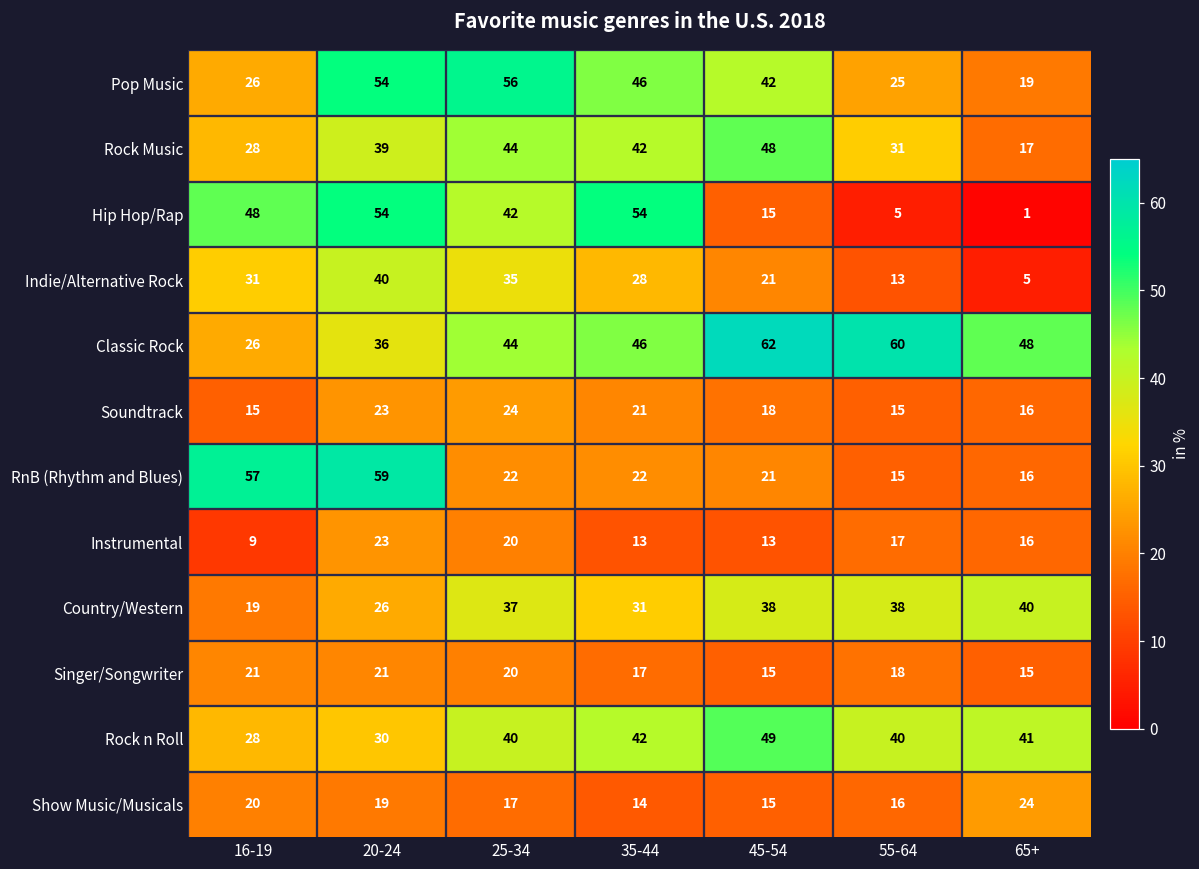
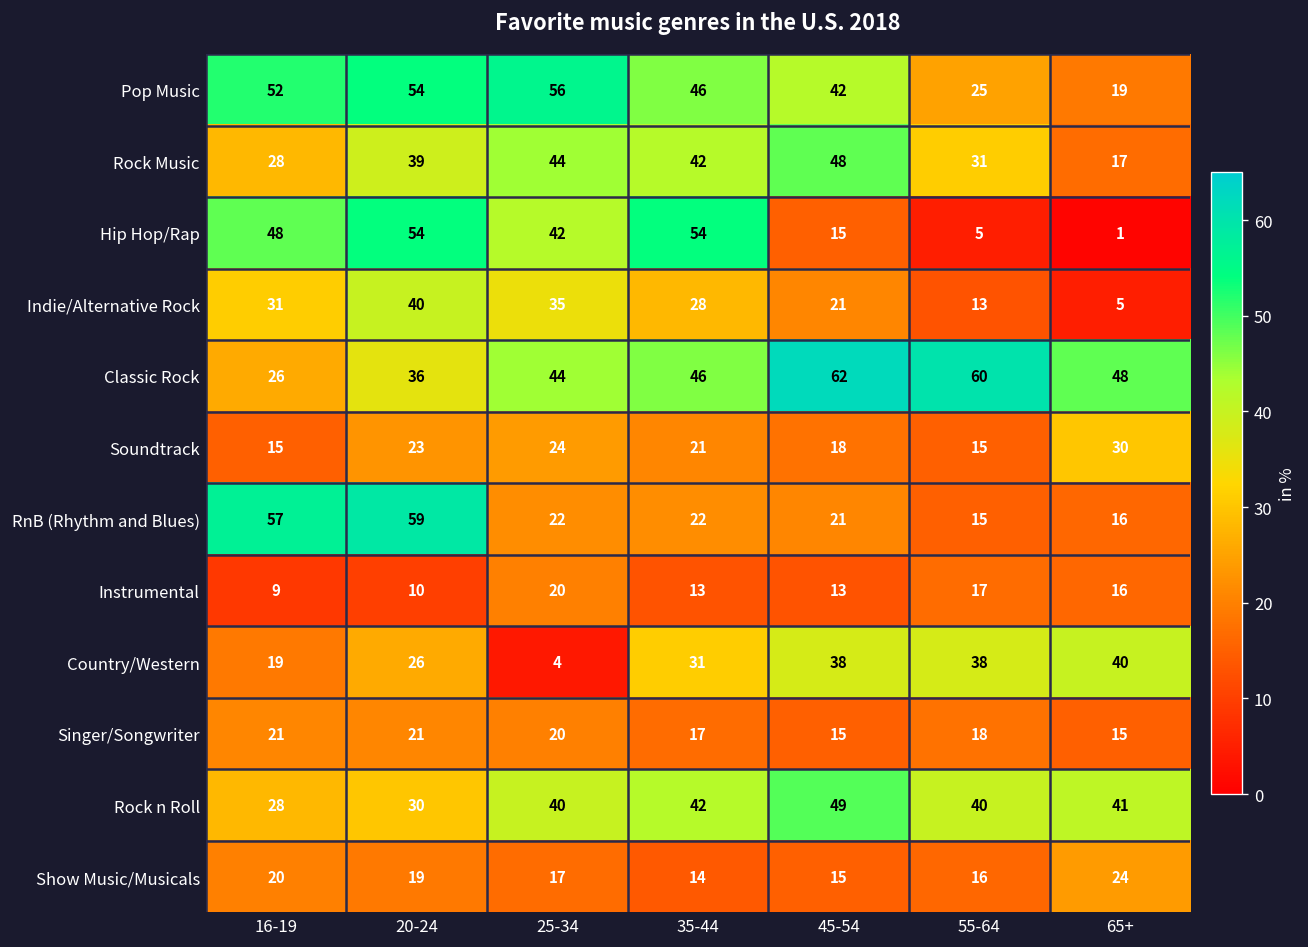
Pop Music, 16-19: 26 -> 52
Soundtrack, 65+: 16 -> 30
Instrumental, 20-24: 23 -> 10
Country/Western, 25-34: 37 -> 4
